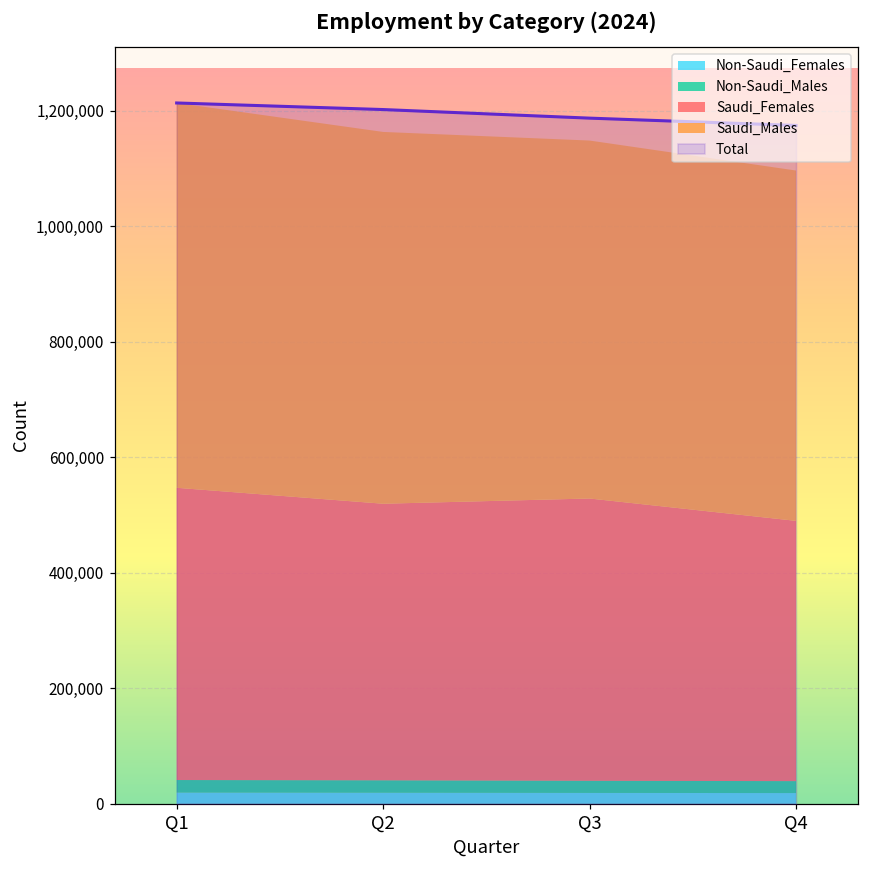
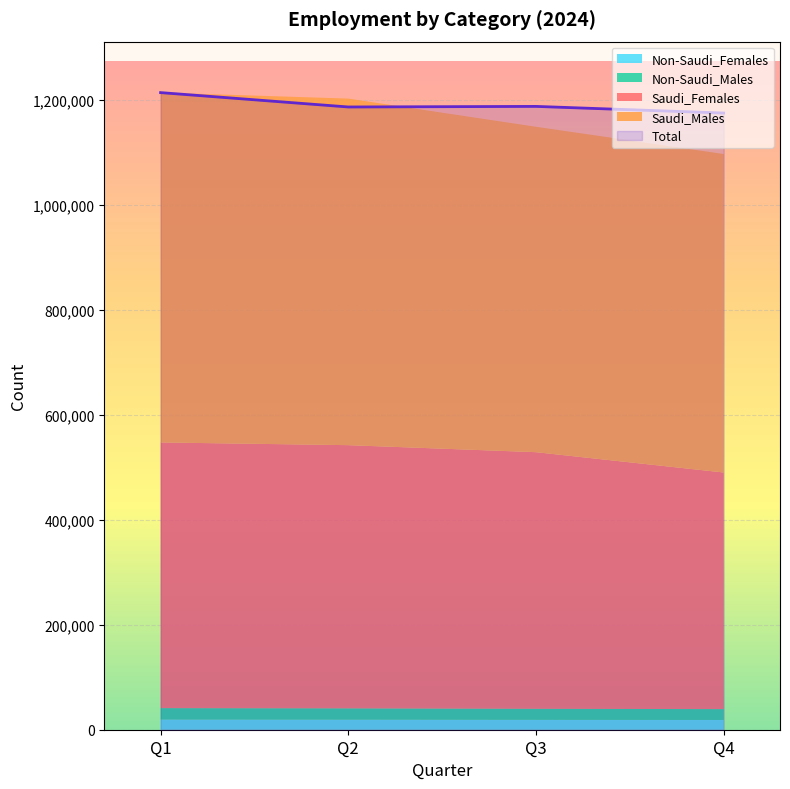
Saudi_Females, Q2: 480,000 -> 500,000
Saudi_Males, Q2: 640,000 -> 660,000
Total, Q2: 1,200,000 -> 1,190,000
